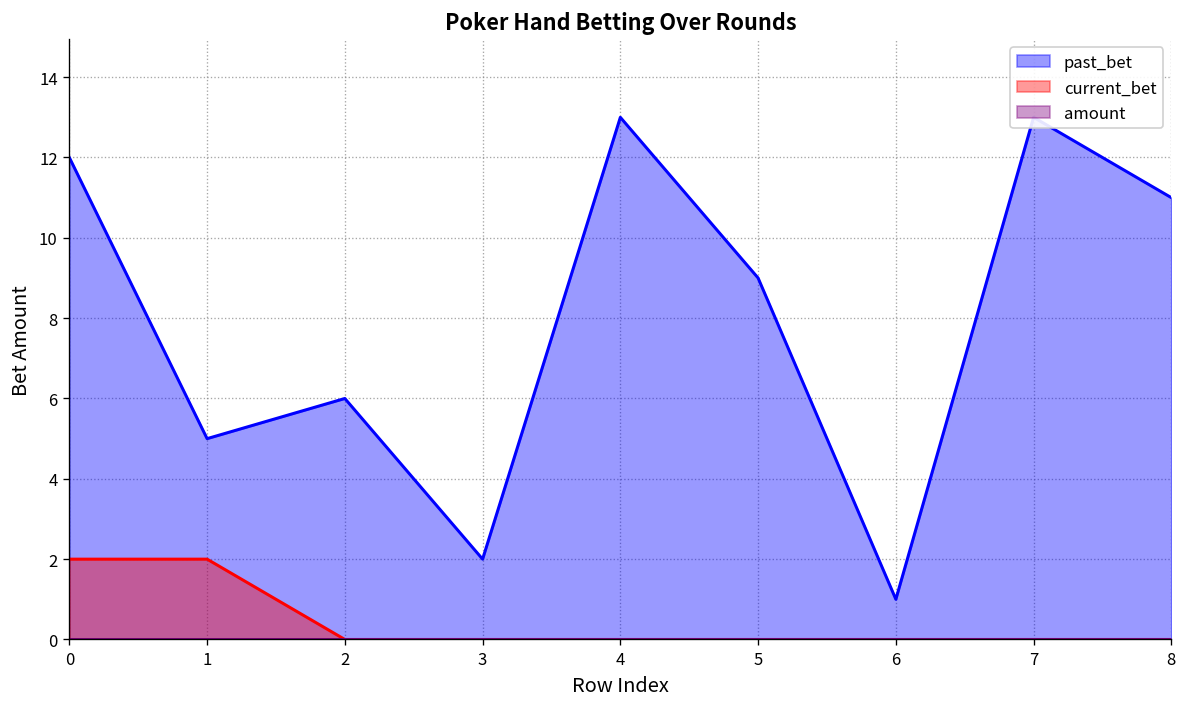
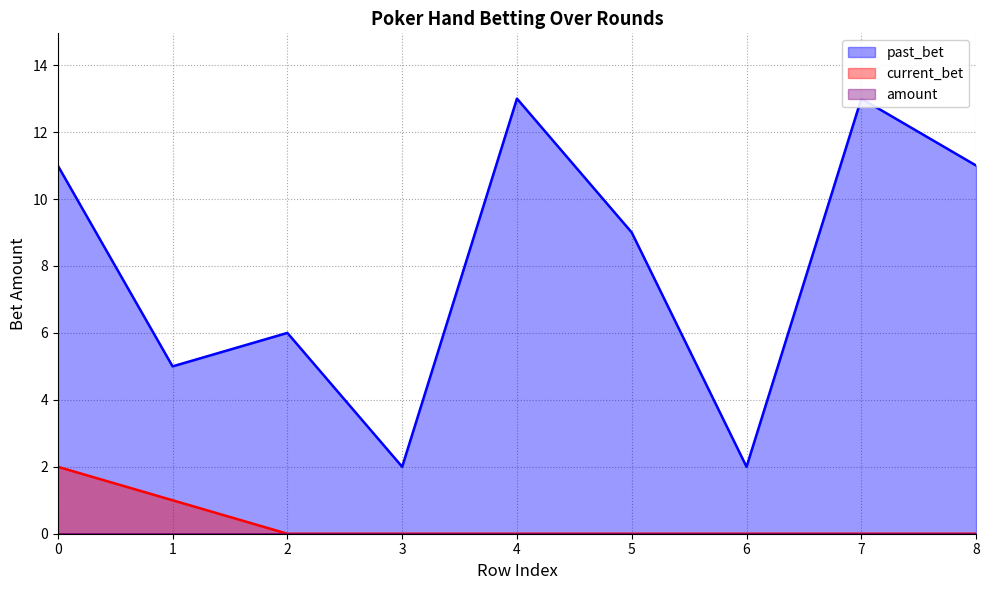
past_bet, 0: 12 -> 11
current_bet, 1: 2 -> 1
past_bet, 6: 1 -> 2
